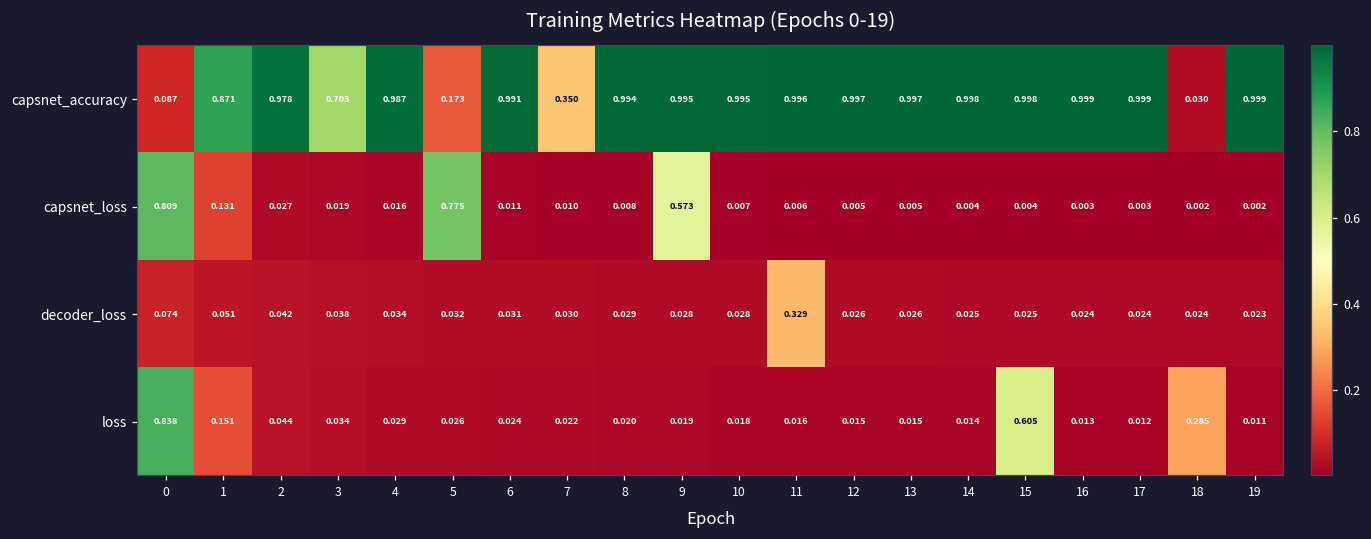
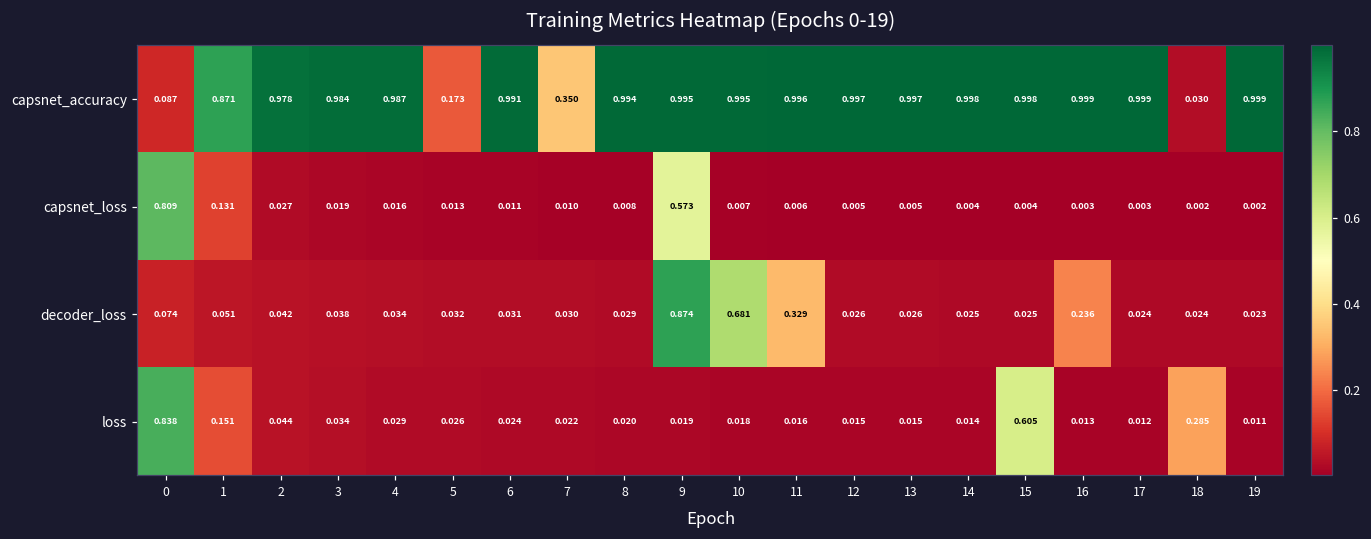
capsnet_accuracy, 3: 0.703 -> 0.984
capsnet_loss, 5: 0.775 -> 0.013
decoder_loss, 9: 0.028 -> 0.874
decoder_loss, 10: 0.028 -> 0.681
decoder_loss, 16: 0.024 -> 0.236
